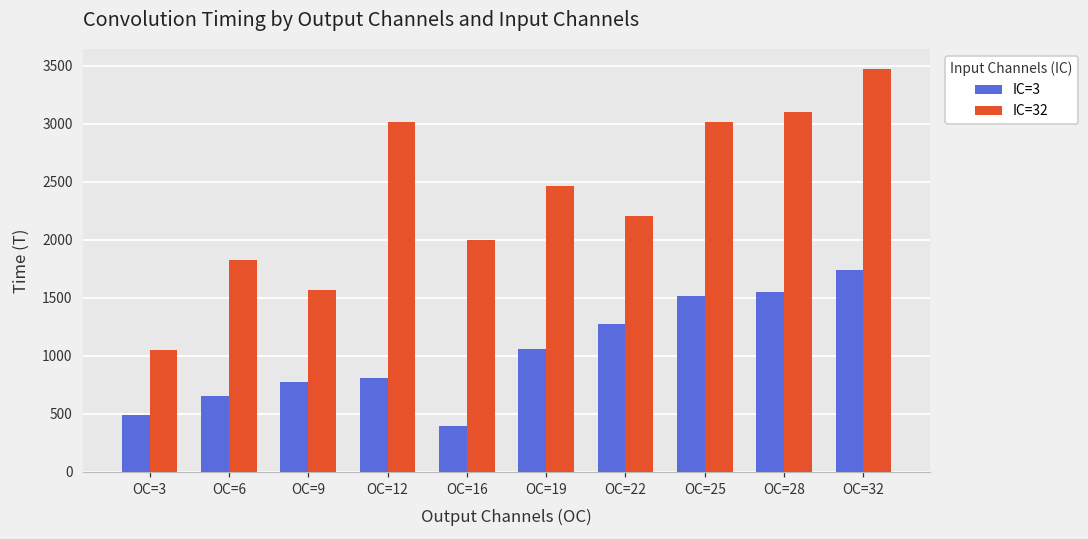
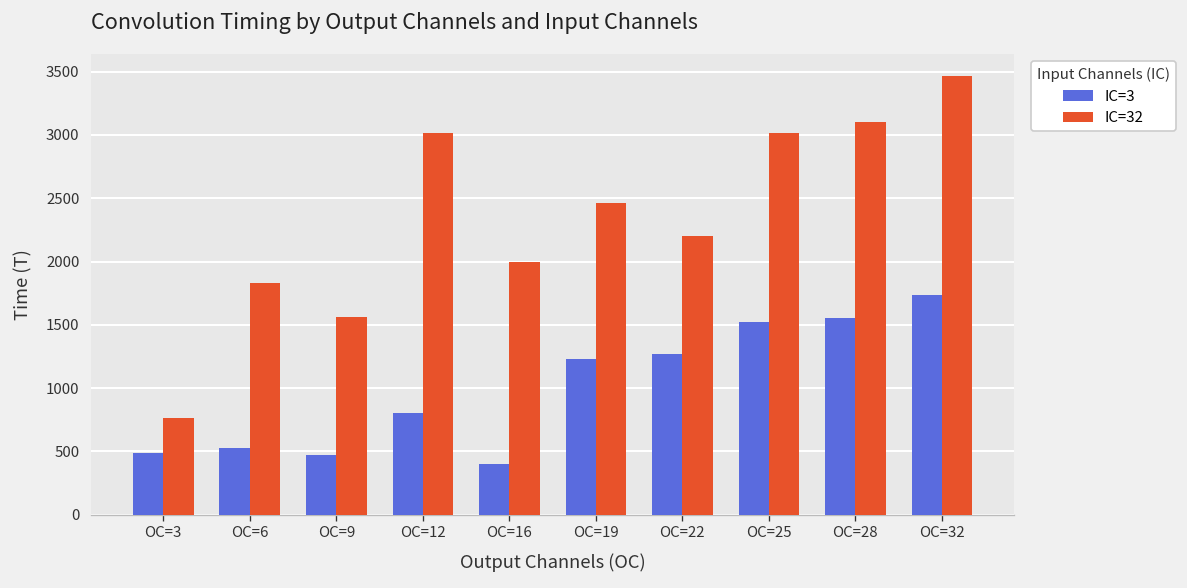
IC=32, OC=3: 1050 -> 770
IC=3, OC=6: 660 -> 530
IC=3, OC=9: 770 -> 470
IC=3, OC=19: 1060 -> 1230
